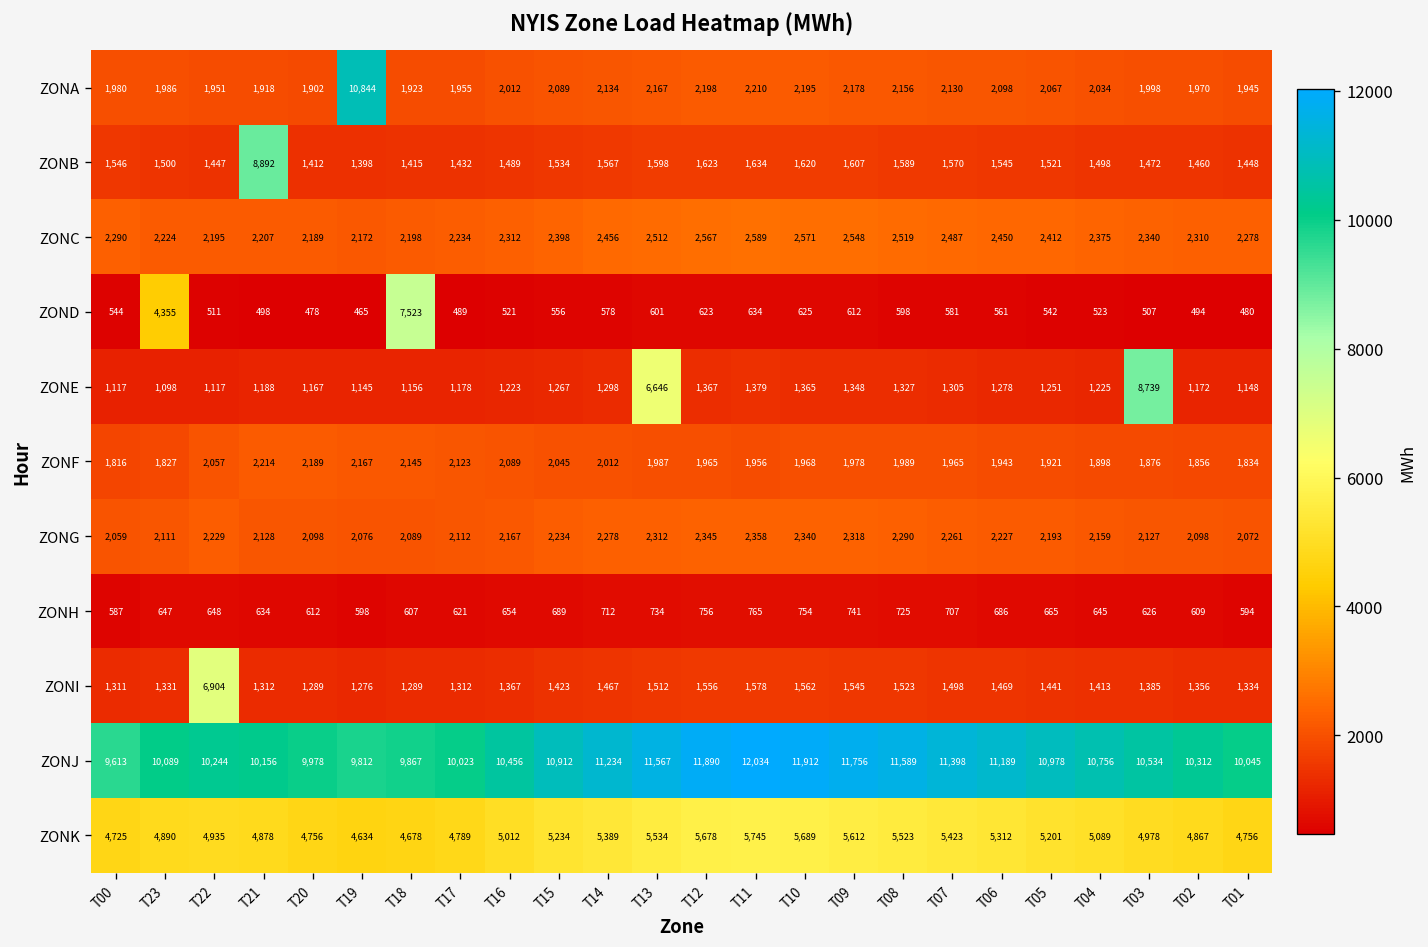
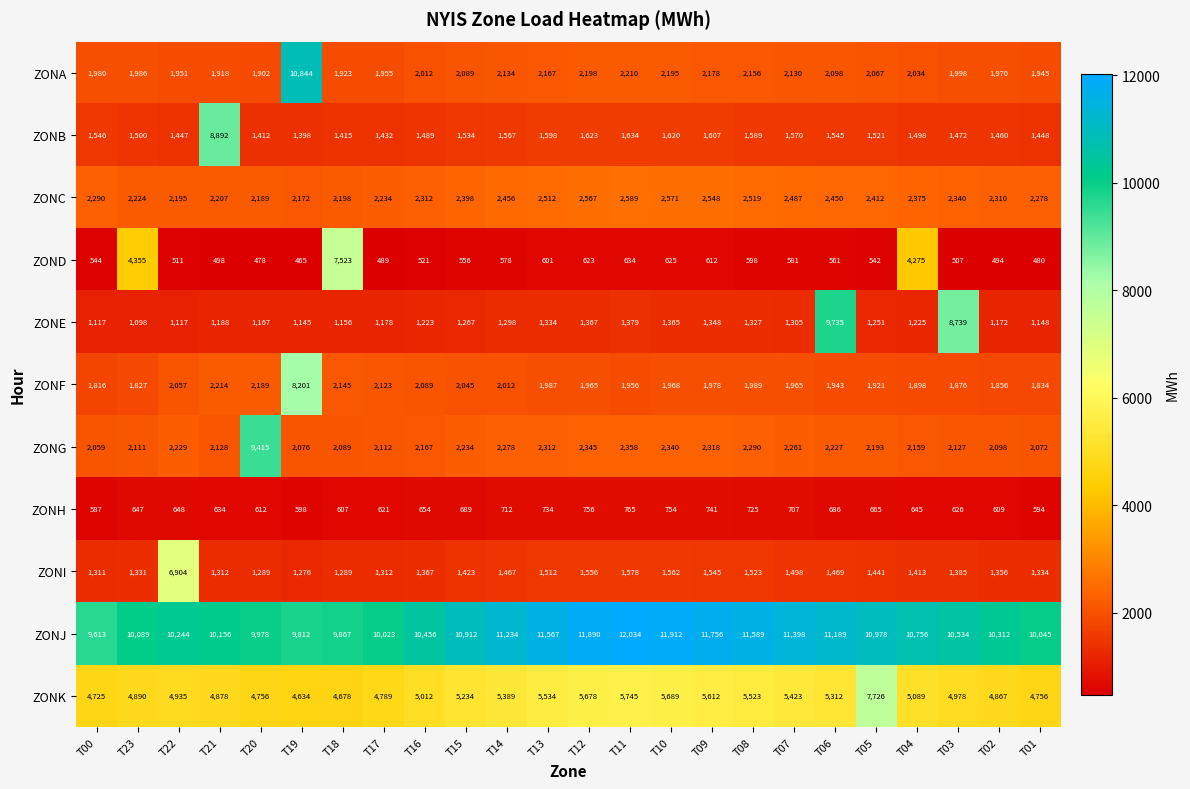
ZOND, T04: 523 -> 4,275
ZONE, T13: 6,646 -> 1,334
ZONE, T06: 1,278 -> 9,735
ZONF, T19: 2,167 -> 8,201
ZONG, T20: 2,098 -> 9,415
ZONK, T05: 5,201 -> 7,726
